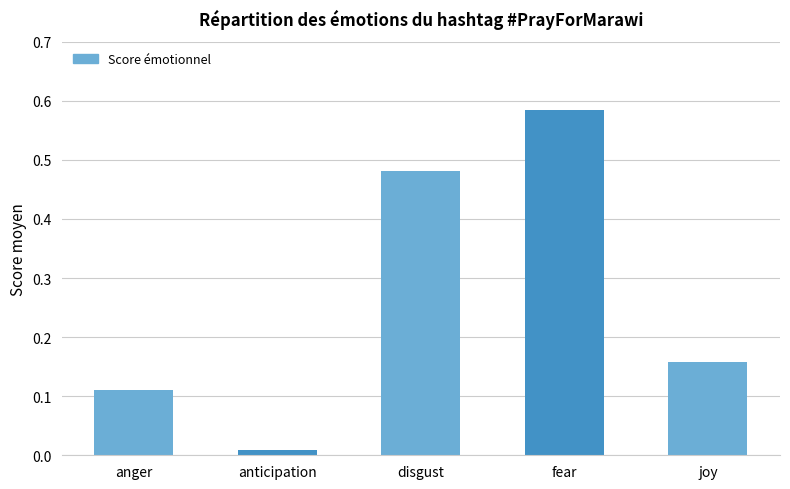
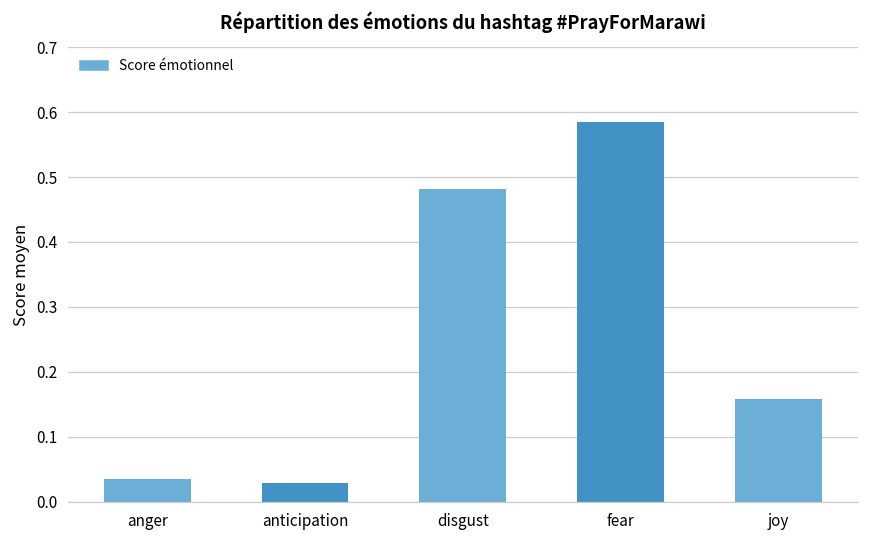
anger: 0.11 -> 0.04
anticipation: 0.01 -> 0.03
